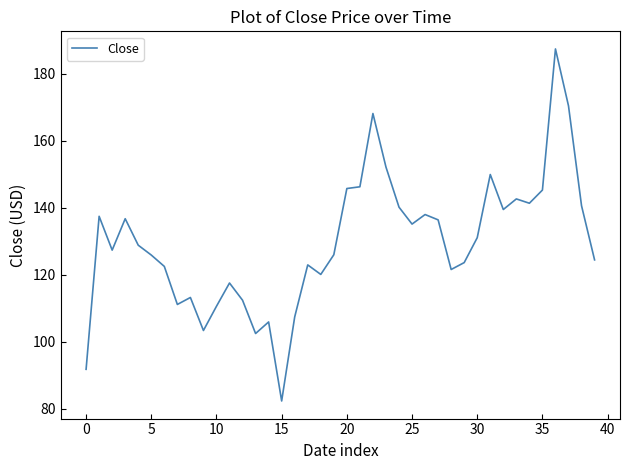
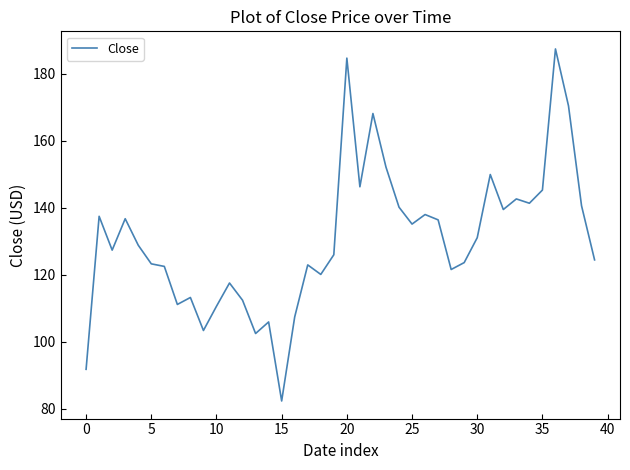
5: 126 -> 123
20: 146 -> 185
